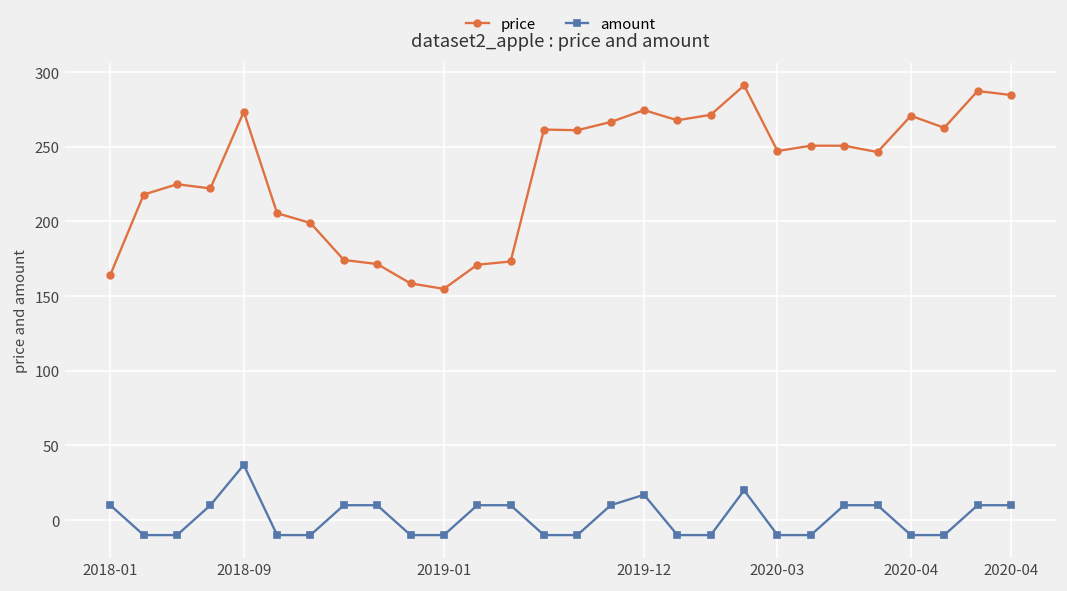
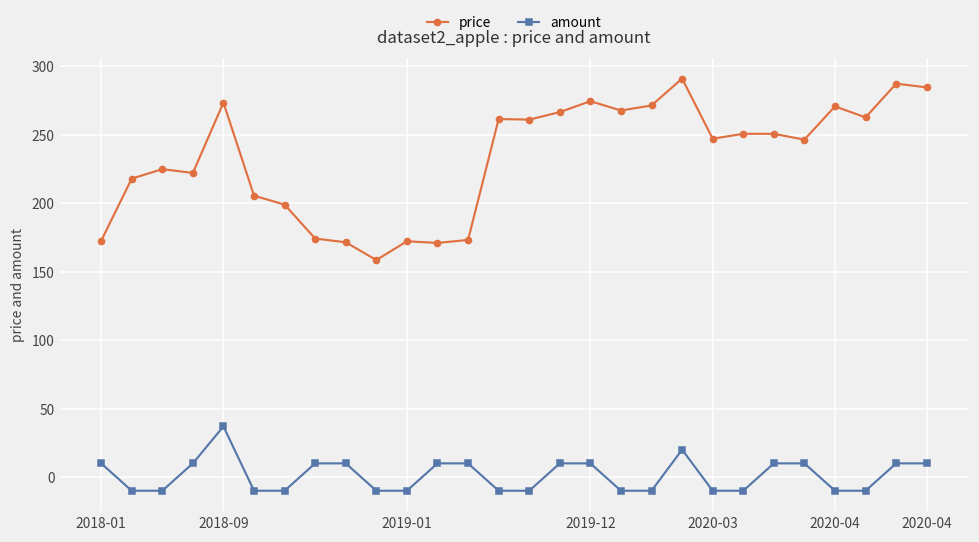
price, 2018-01: 164 -> 173
price, 2019-01: 155 -> 172
amount, 2019-12: 17 -> 10
